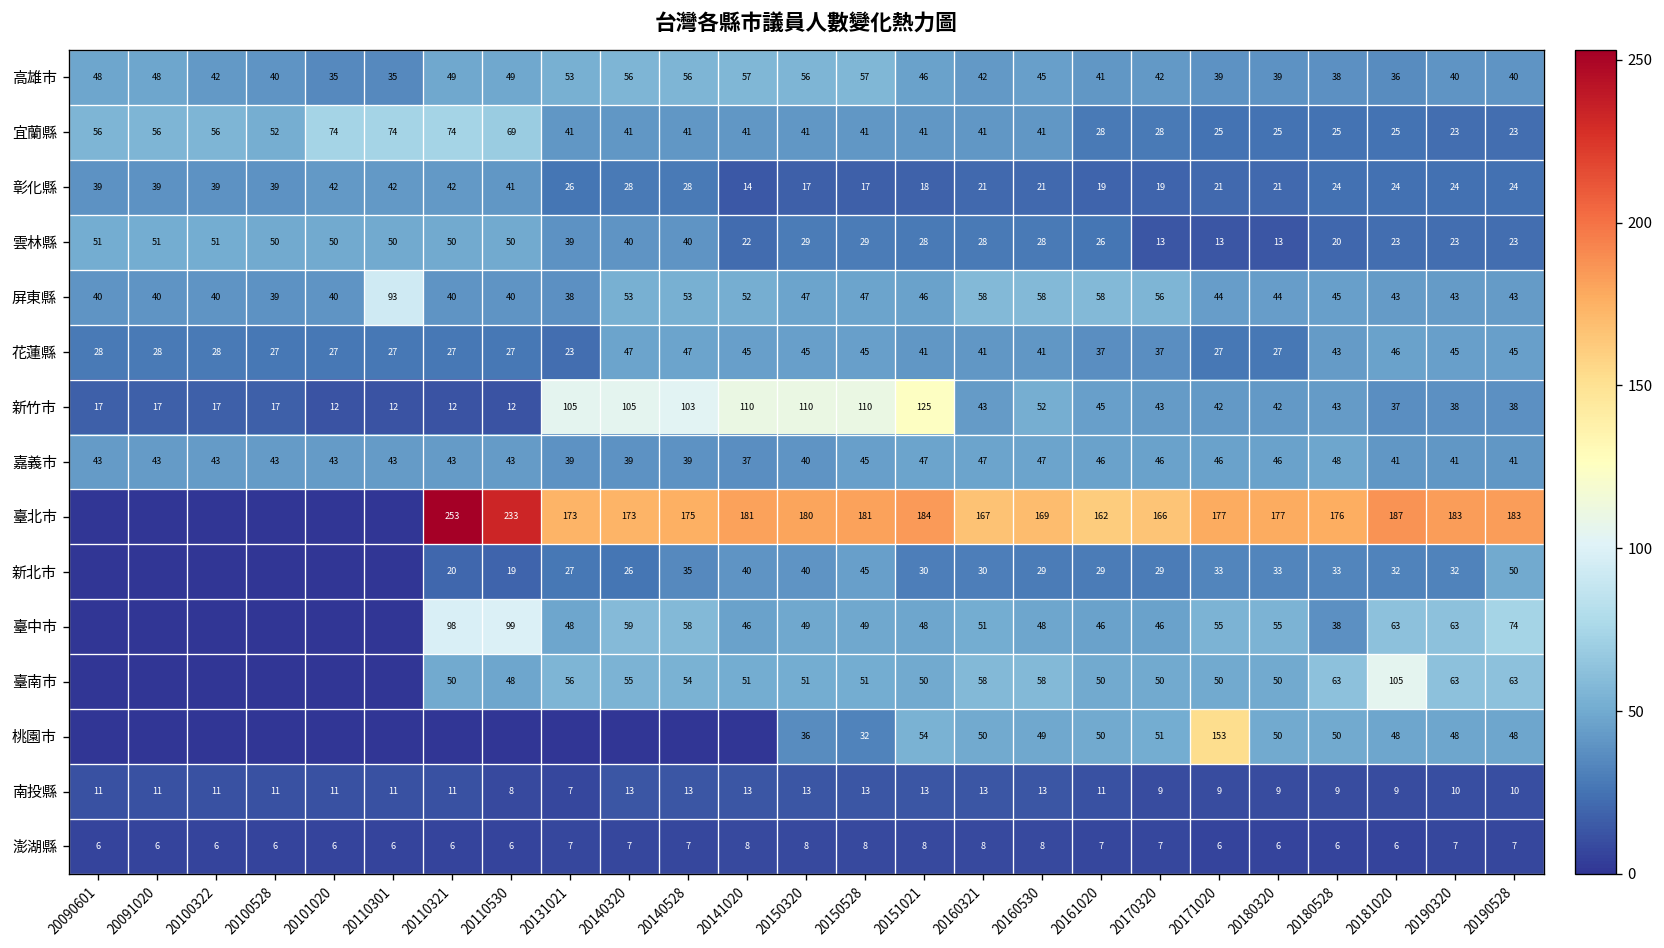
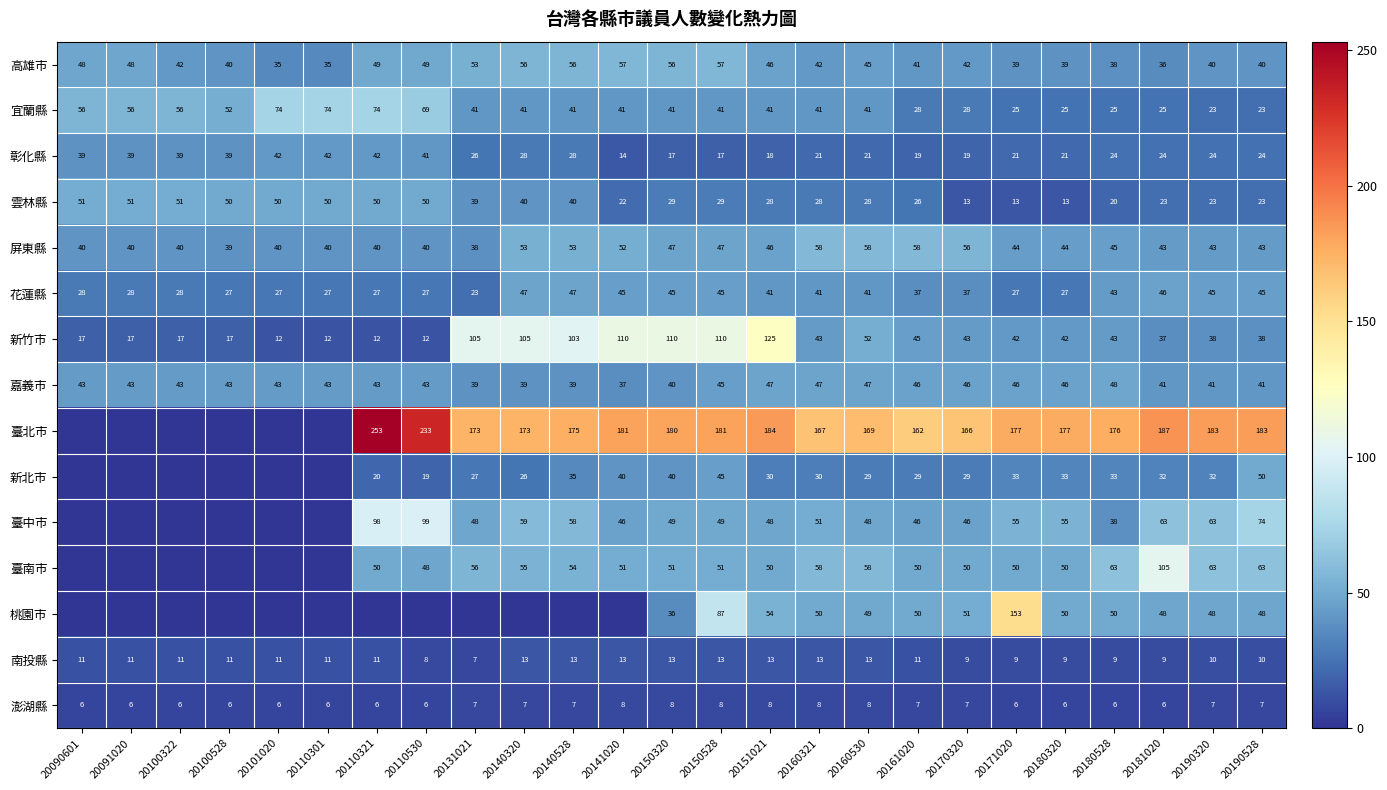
屏東縣, 20110301: 93 -> 40
桃園市, 20150528: 32 -> 87
